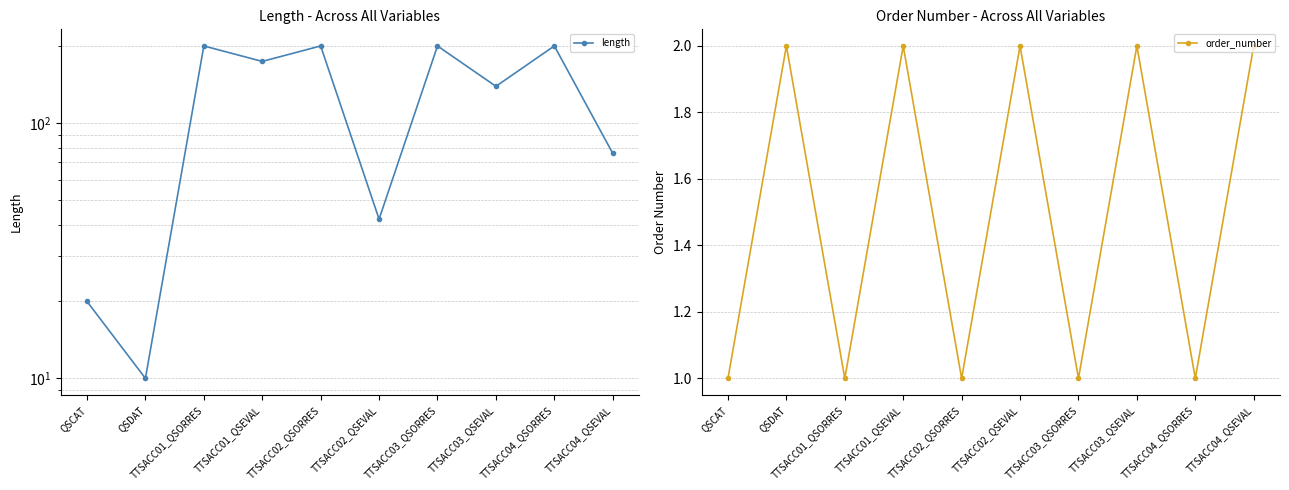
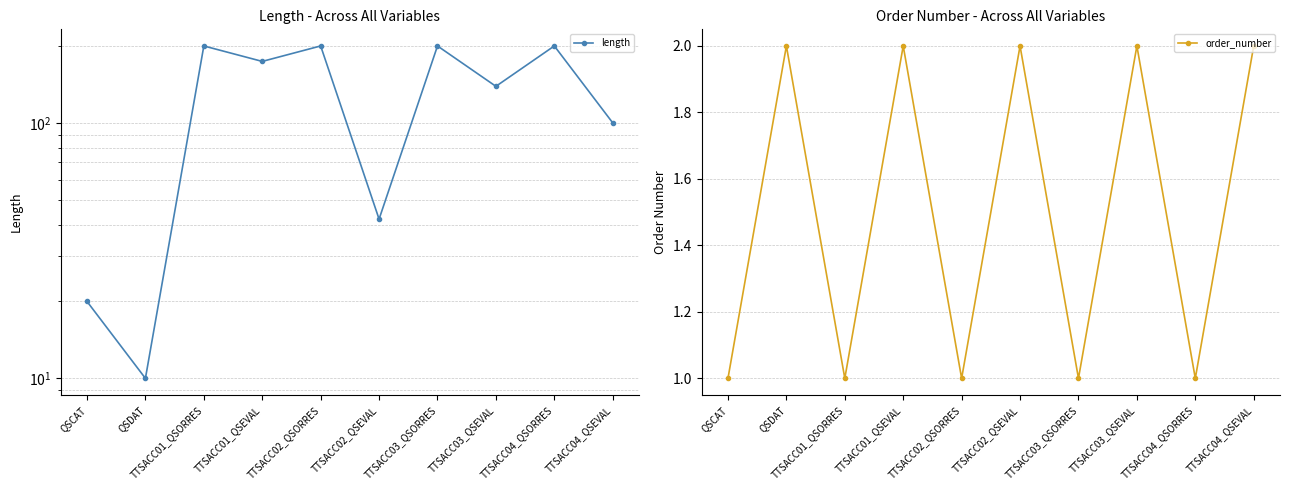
Length - Across All Variables, TTSACC04_QSEVAL: 76 -> 100
